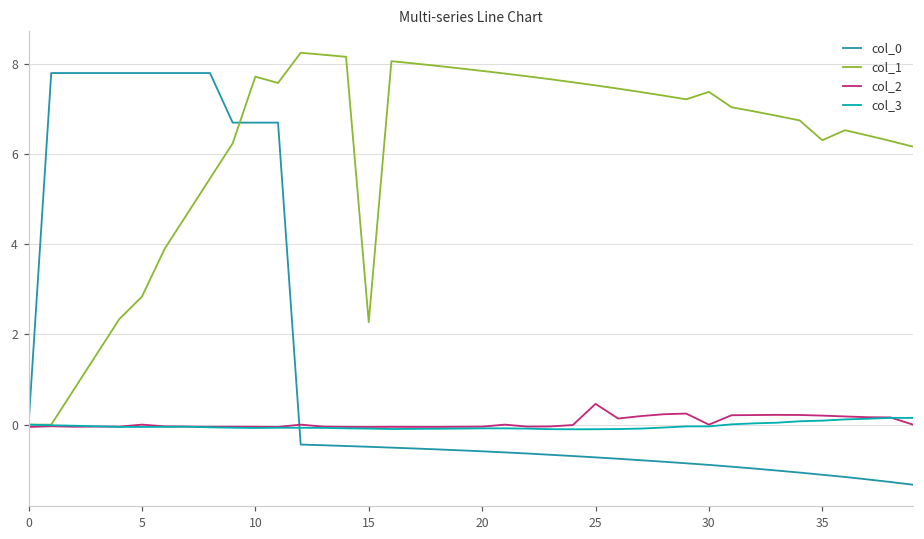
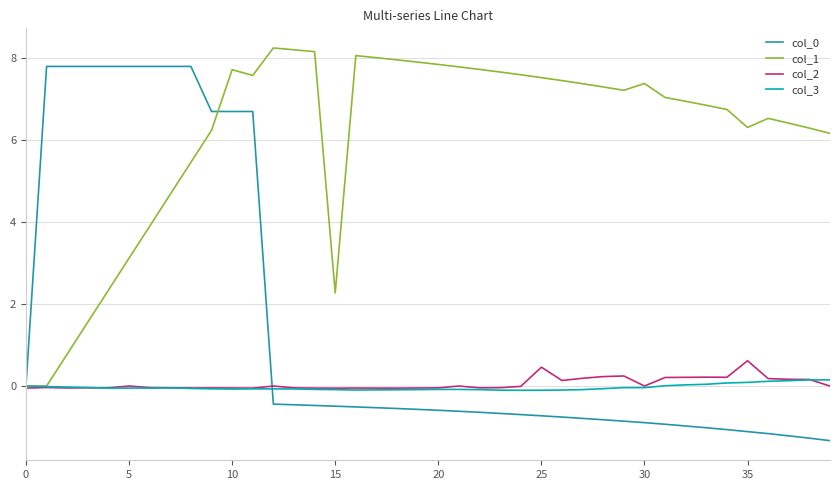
col_1, 5: 2.8 -> 3.1
col_2, 35: 0.2 -> 0.6
